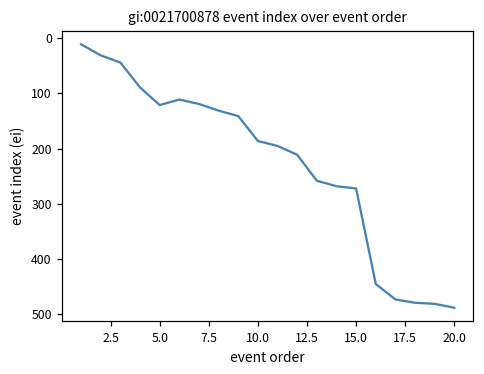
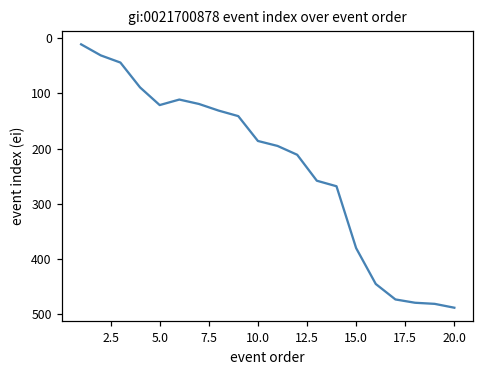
15.0: 270 -> 380
